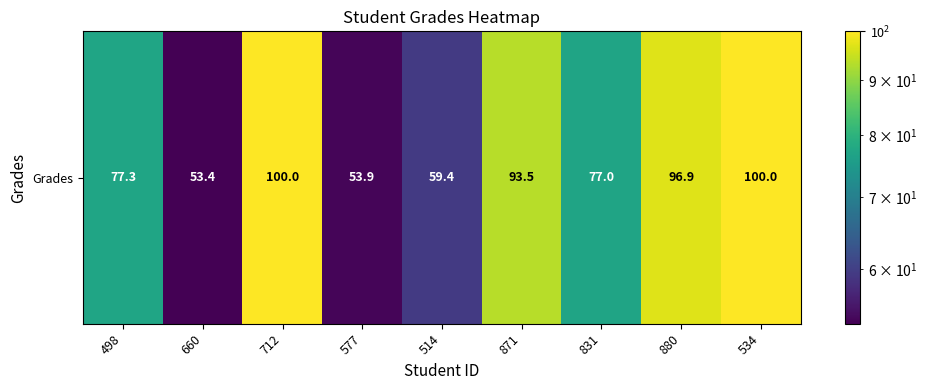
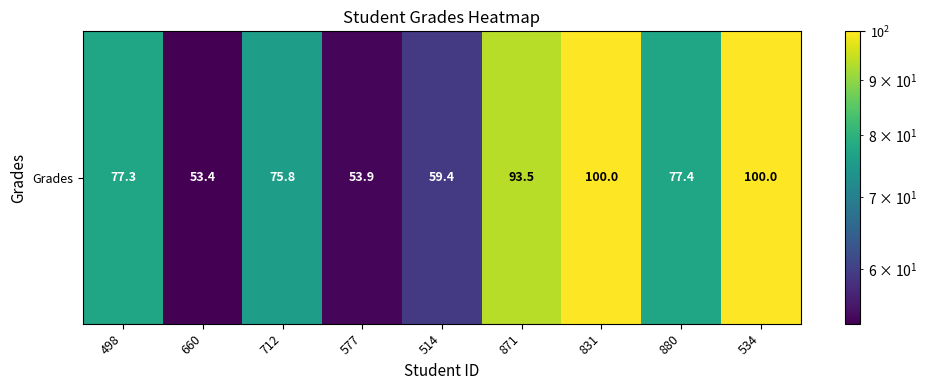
Grades, 712: 100.0 -> 75.8
Grades, 831: 77.0 -> 100.0
Grades, 880: 96.9 -> 77.4
